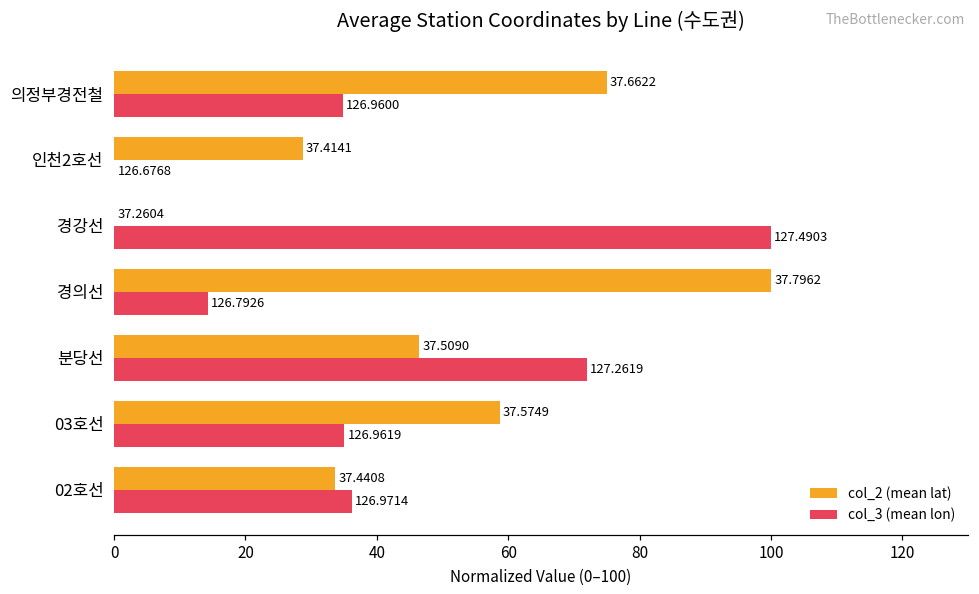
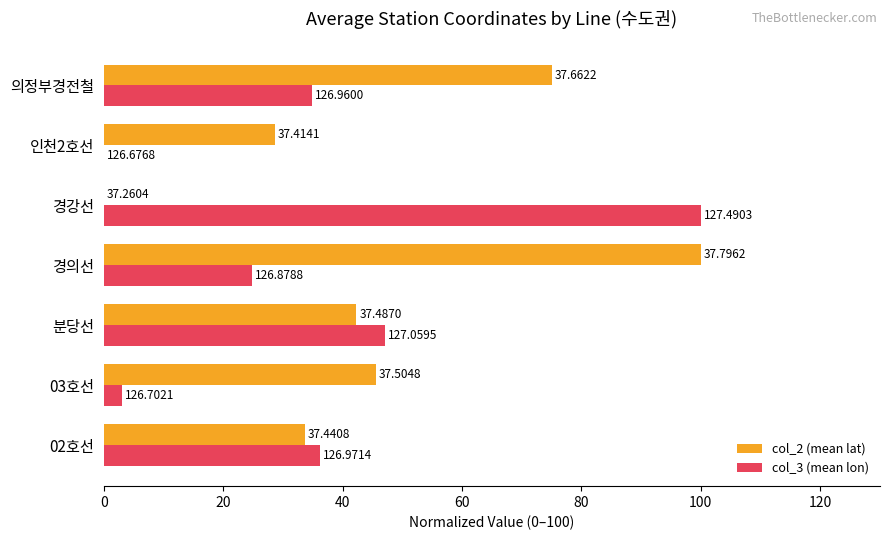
col_3 (mean lon), 경의선: 126.7926 -> 126.8788
col_2 (mean lat), 분당선: 37.5090 -> 37.4870
col_3 (mean lon), 분당선: 127.2619 -> 127.0595
col_2 (mean lat), 03호선: 37.5749 -> 37.5048
col_3 (mean lon), 03호선: 126.9619 -> 126.7021
